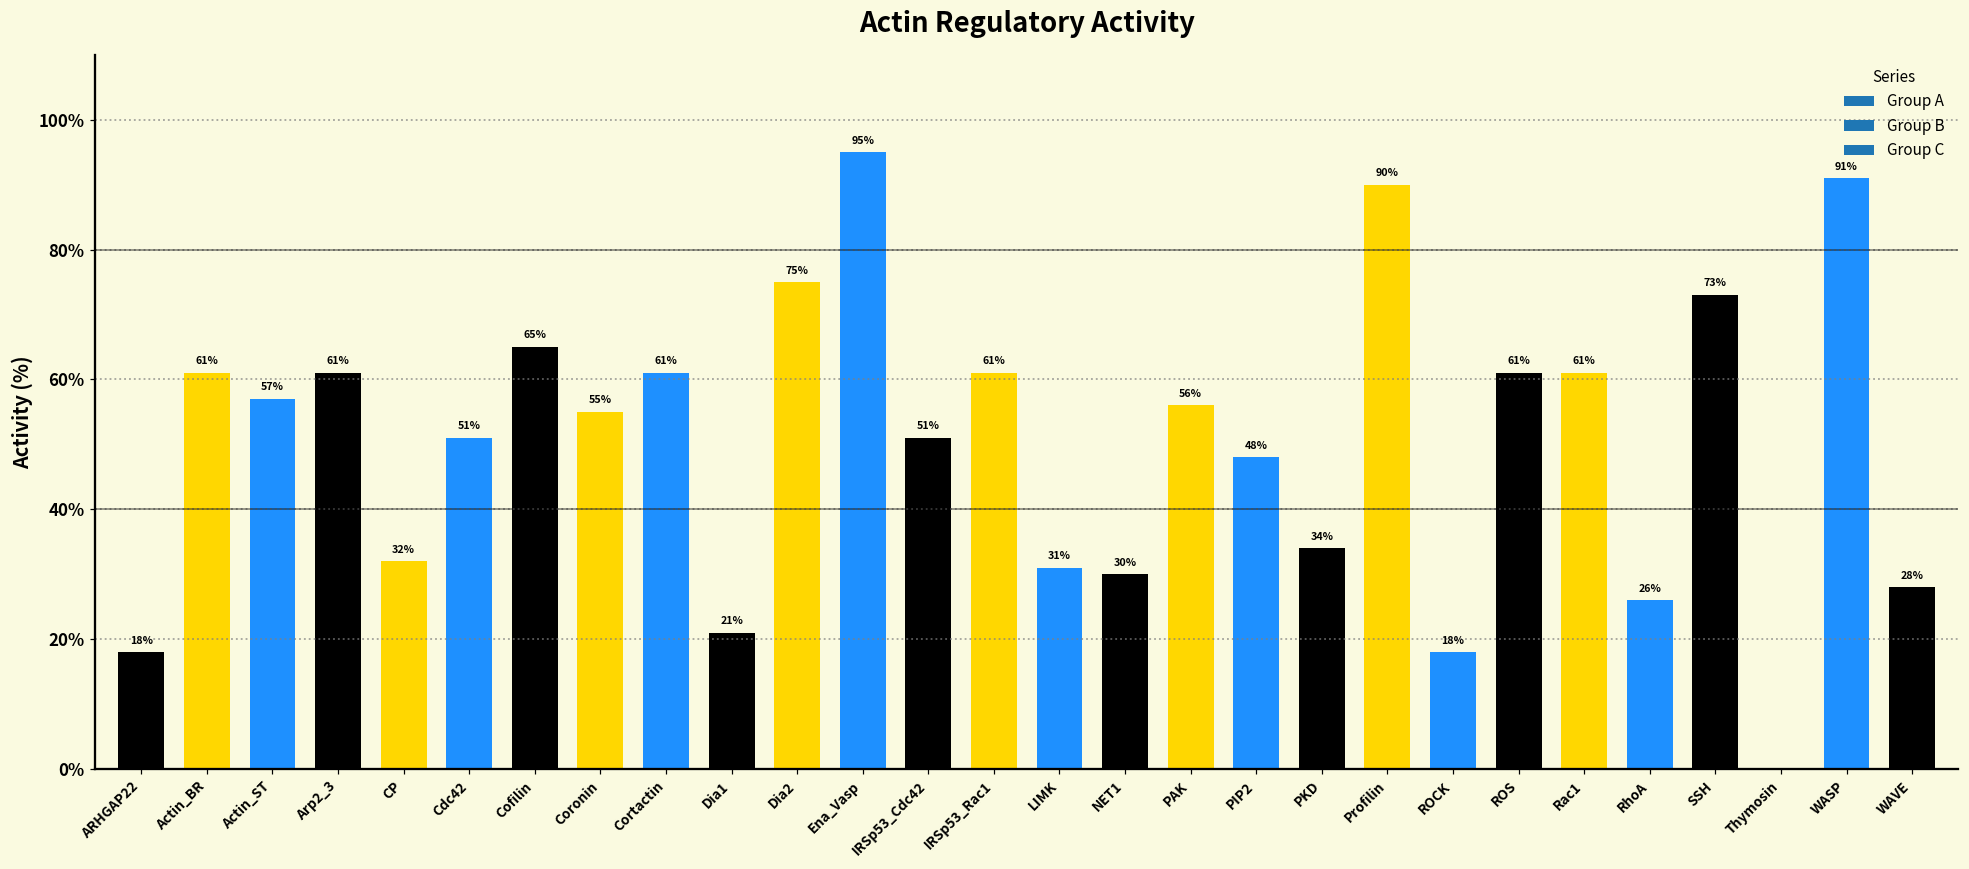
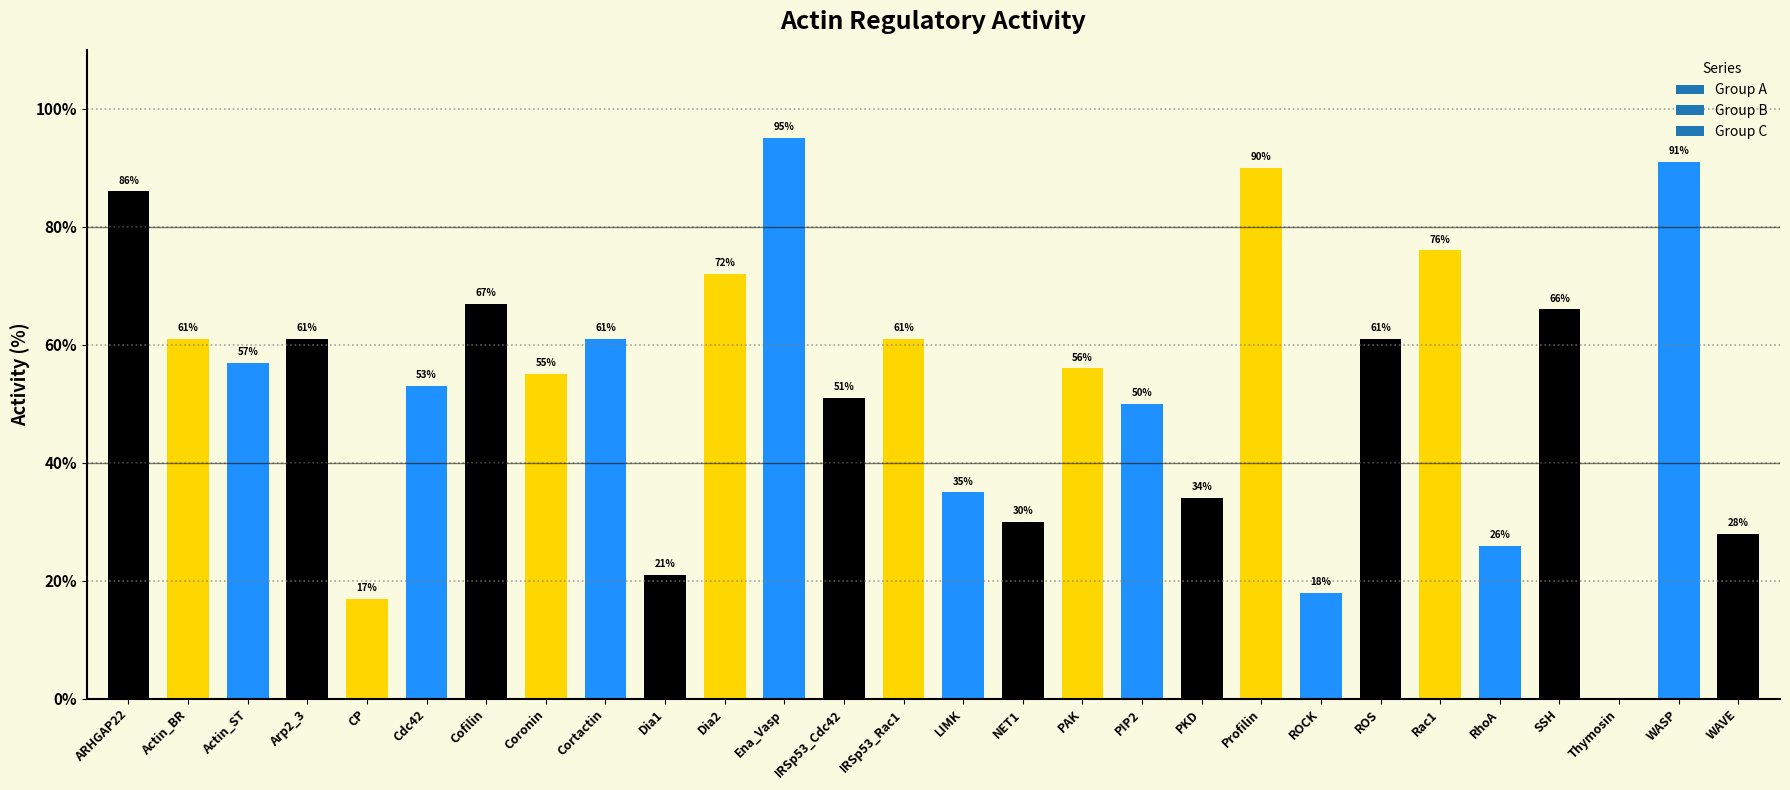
ARHGAP22: 18% -> 86%
CP: 32% -> 17%
Cdc42: 51% -> 53%
Cofilin: 65% -> 67%
Dia2: 75% -> 72%
LIMK: 31% -> 35%
PIP2: 48% -> 50%
Rac1: 61% -> 76%
SSH: 73% -> 66%
